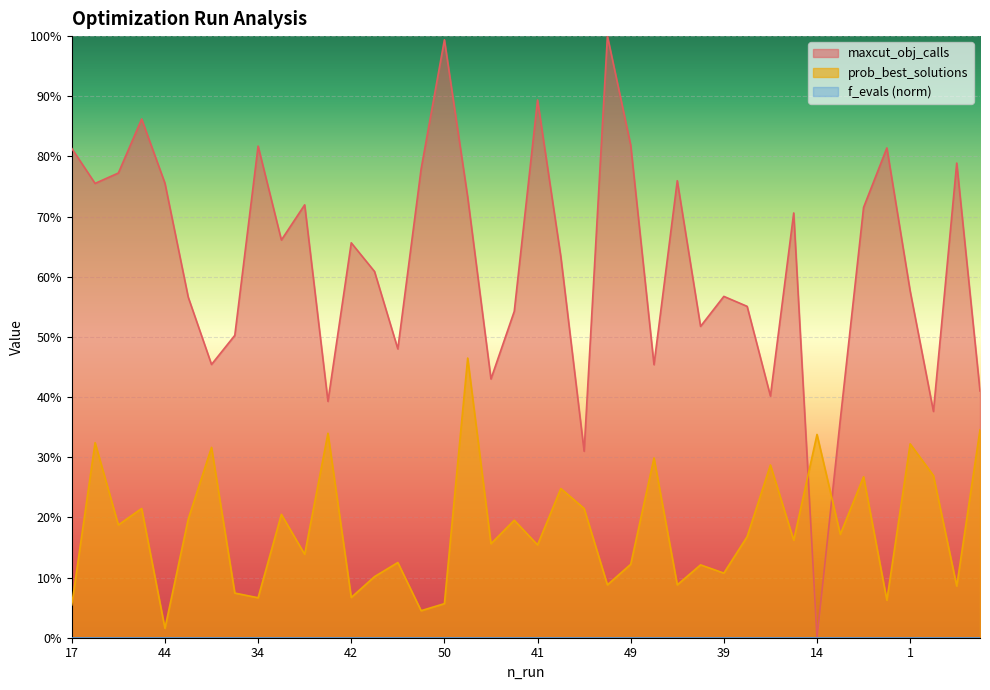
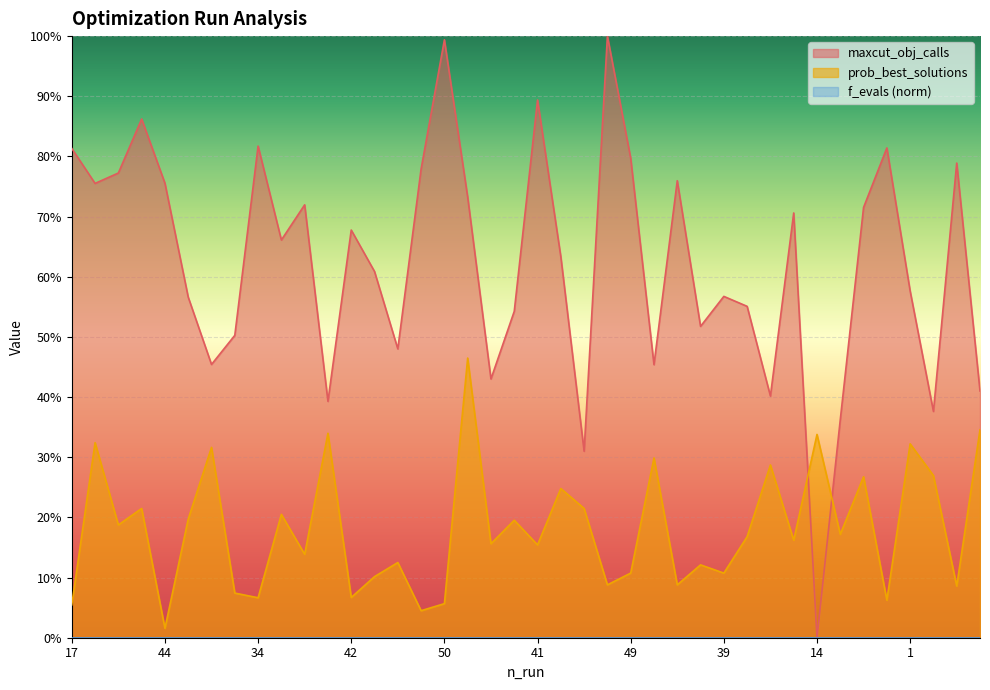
maxcut_obj_calls, 42: 66% -> 68%
maxcut_obj_calls, 49: 82% -> 80%
prob_best_solutions, 49: 12% -> 11%
